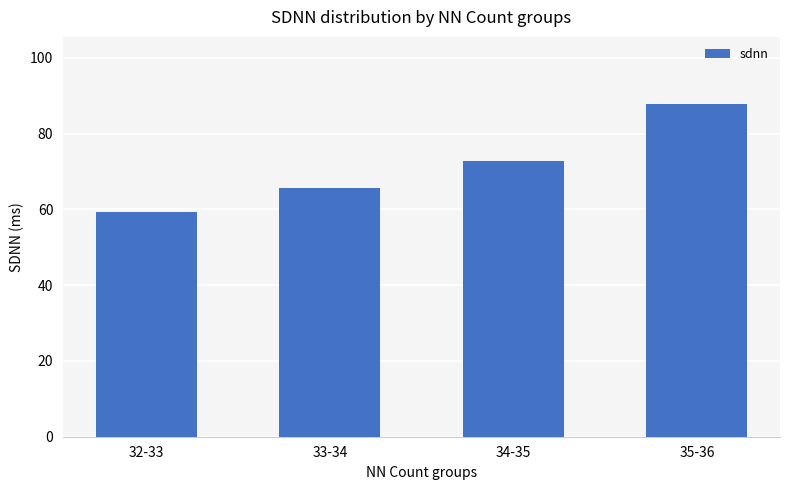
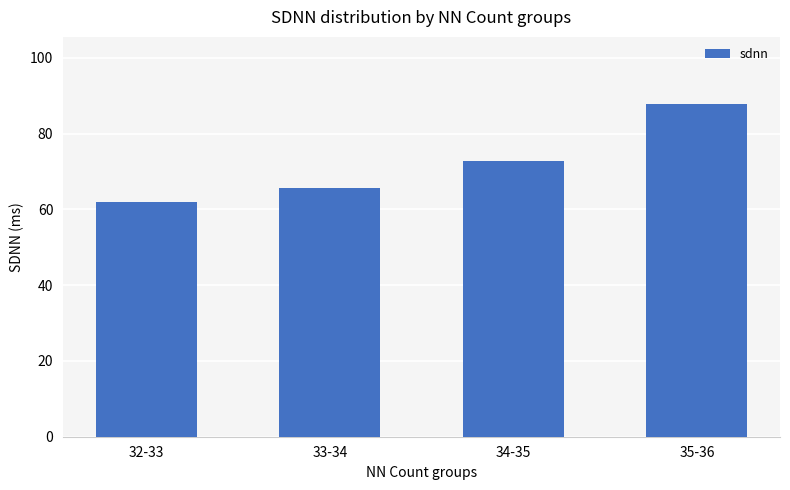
32-33: 59 -> 62
